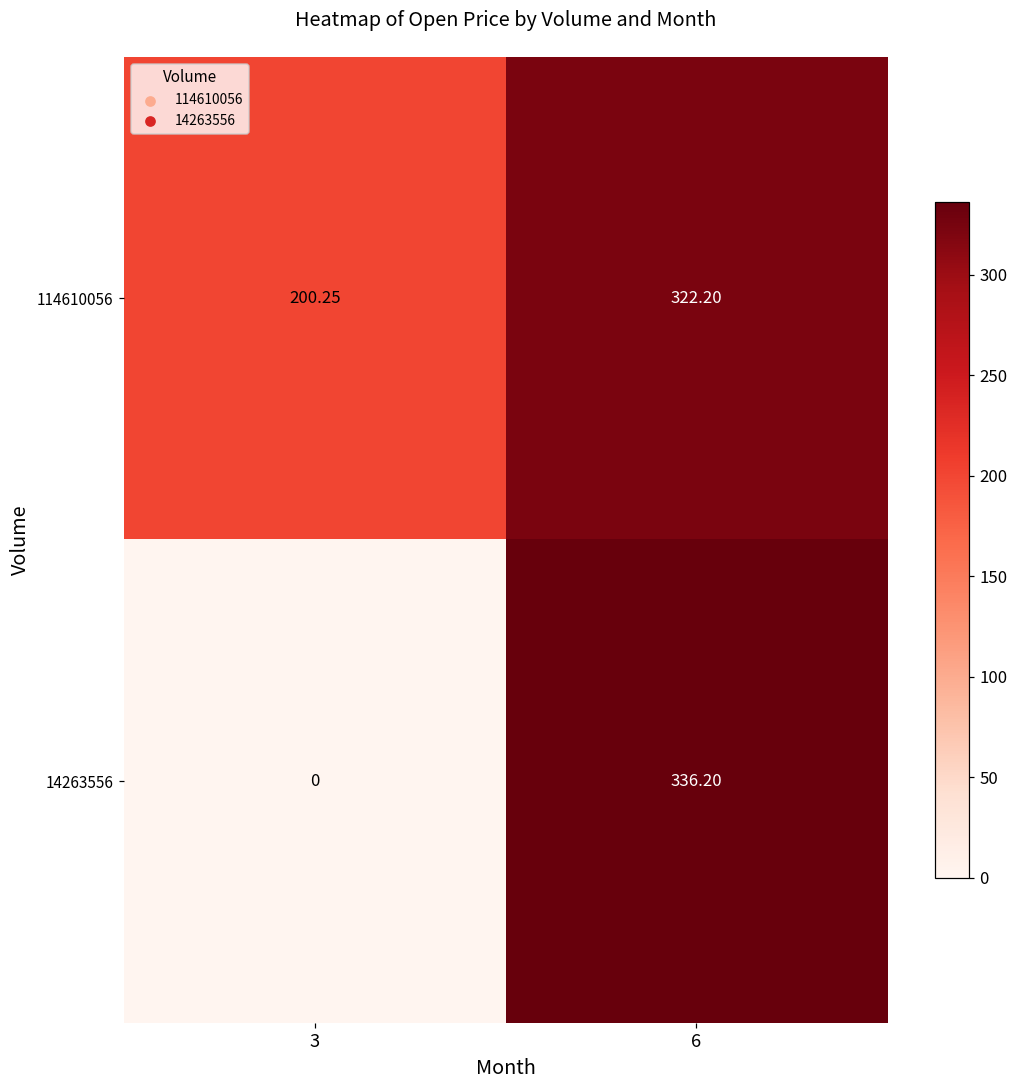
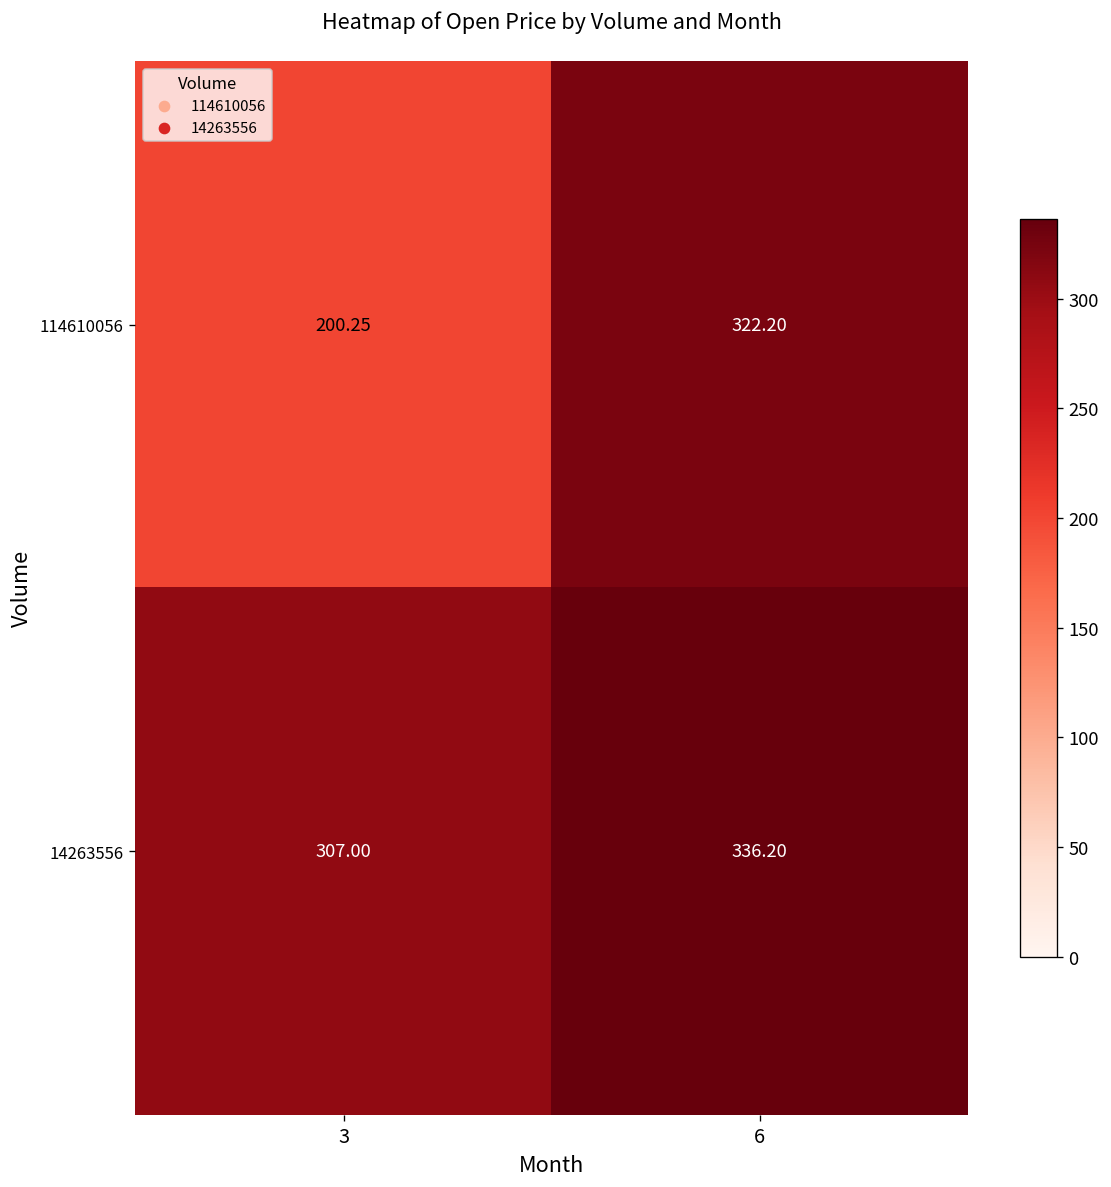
14263556, 3: 0 -> 307.00
